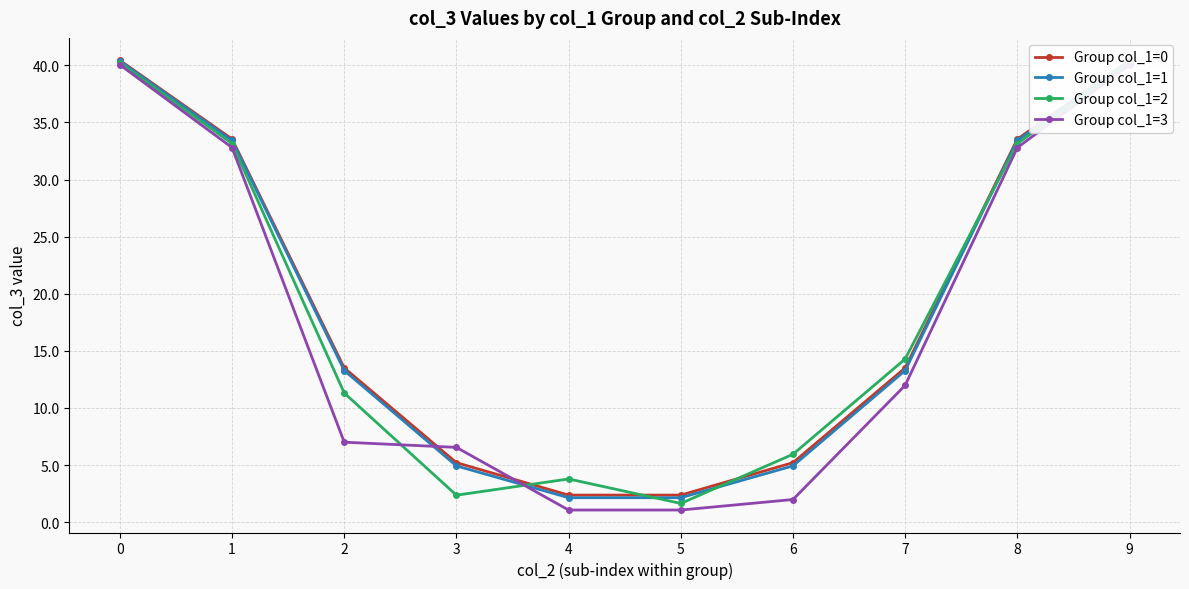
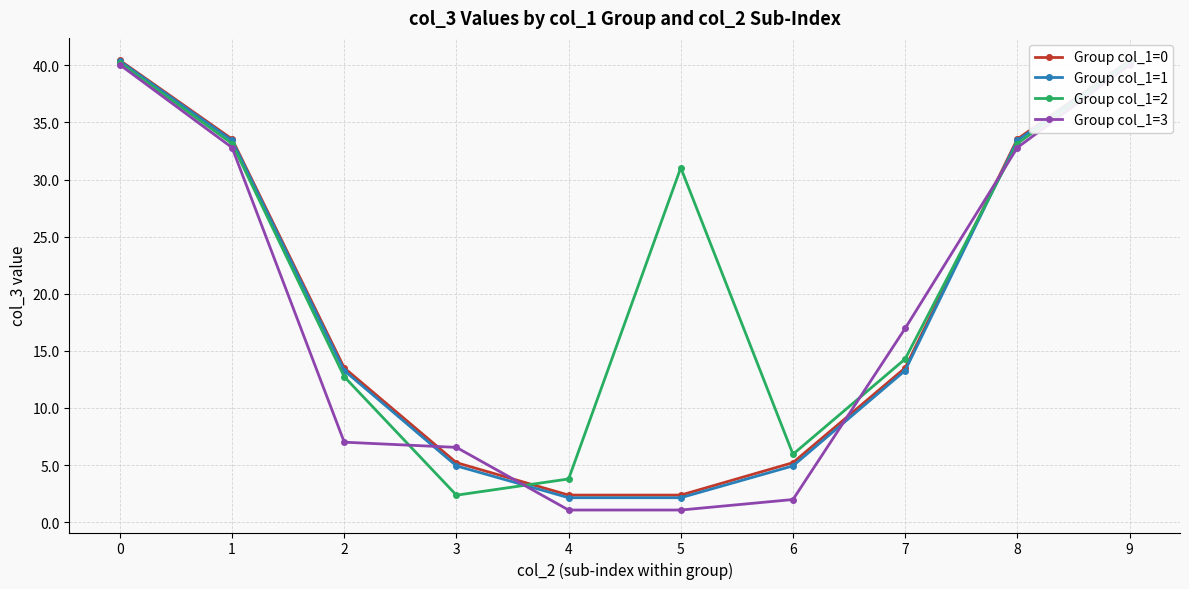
Group col_1=2, 2: 11.3 -> 12.7
Group col_1=2, 5: 1.6 -> 31.0
Group col_1=3, 7: 12.0 -> 17.0
